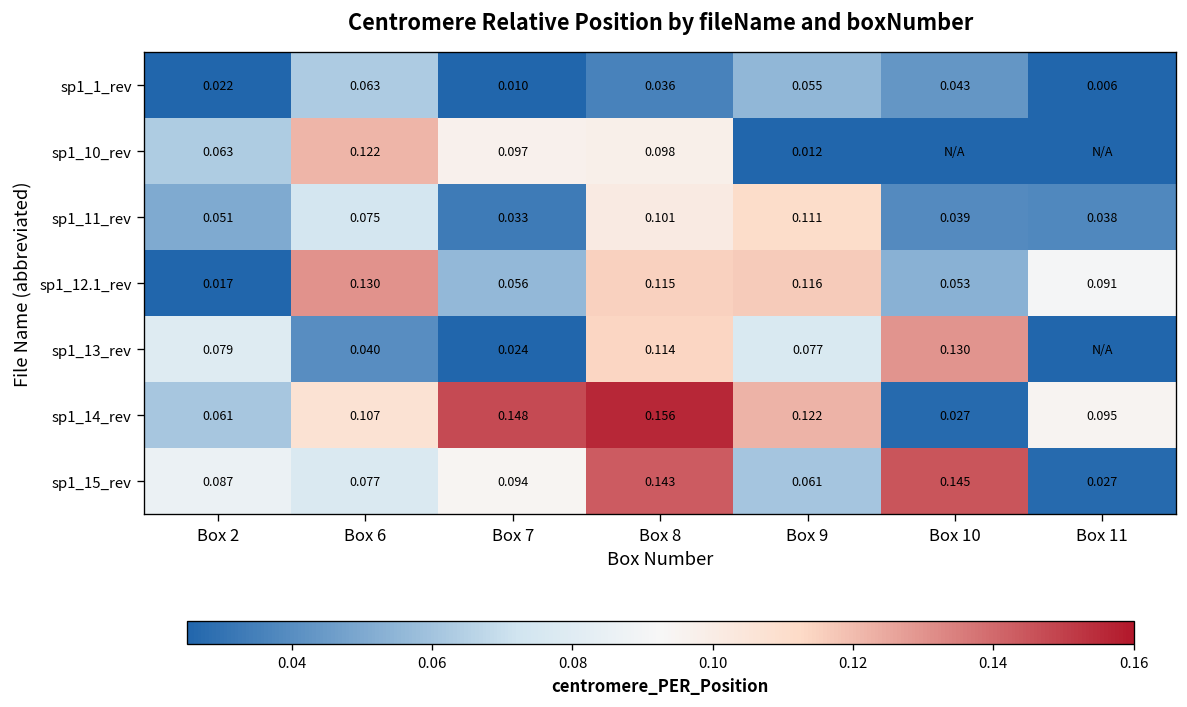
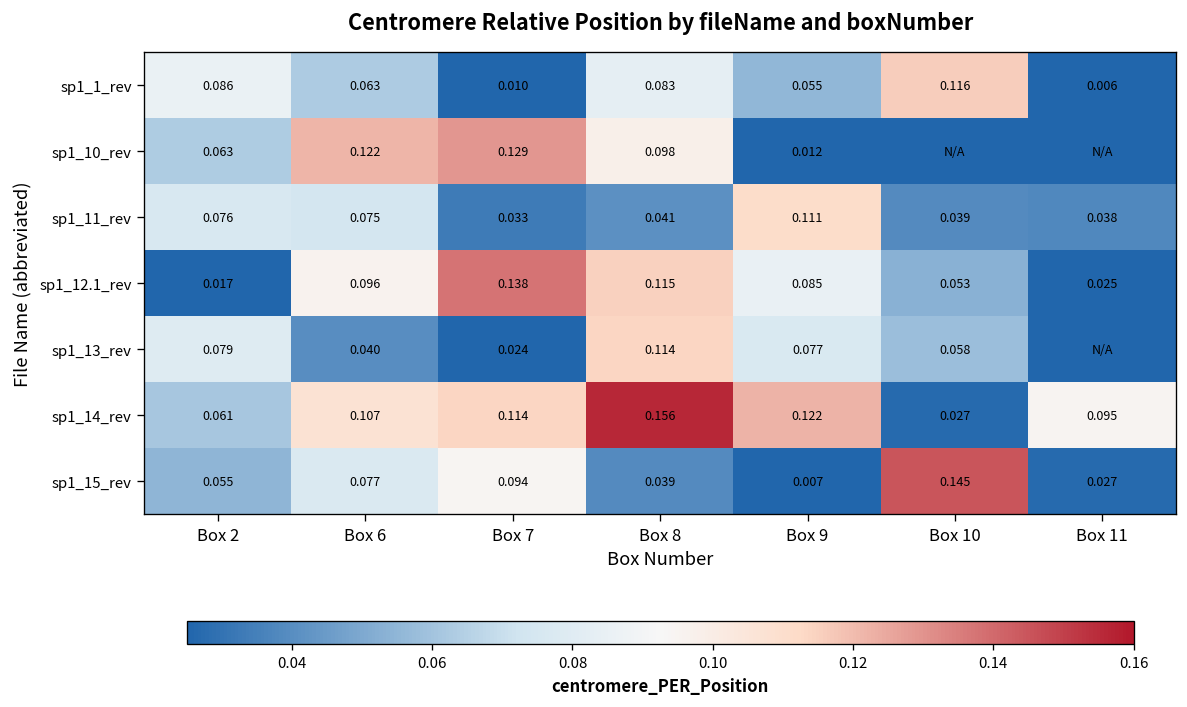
sp1_1_rev, Box 2: 0.022 -> 0.086
sp1_1_rev, Box 8: 0.036 -> 0.083
sp1_1_rev, Box 10: 0.043 -> 0.116
sp1_10_rev, Box 7: 0.097 -> 0.129
sp1_11_rev, Box 2: 0.051 -> 0.076
sp1_11_rev, Box 8: 0.101 -> 0.041
sp1_12.1_rev, Box 6: 0.130 -> 0.096
sp1_12.1_rev, Box 7: 0.056 -> 0.138
sp1_12.1_rev, Box 9: 0.116 -> 0.085
sp1_12.1_rev, Box 11: 0.091 -> 0.025
sp1_13_rev, Box 10: 0.130 -> 0.058
sp1_14_rev, Box 7: 0.148 -> 0.114
sp1_15_rev, Box 2: 0.087 -> 0.055
sp1_15_rev, Box 8: 0.143 -> 0.039
sp1_15_rev, Box 9: 0.061 -> 0.007
